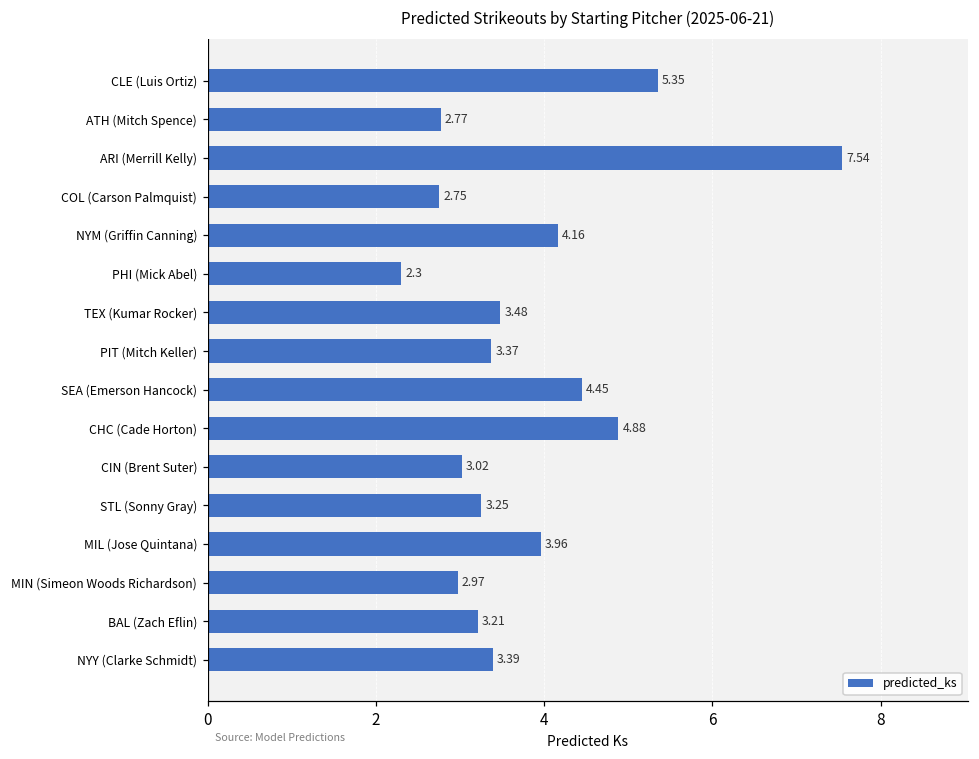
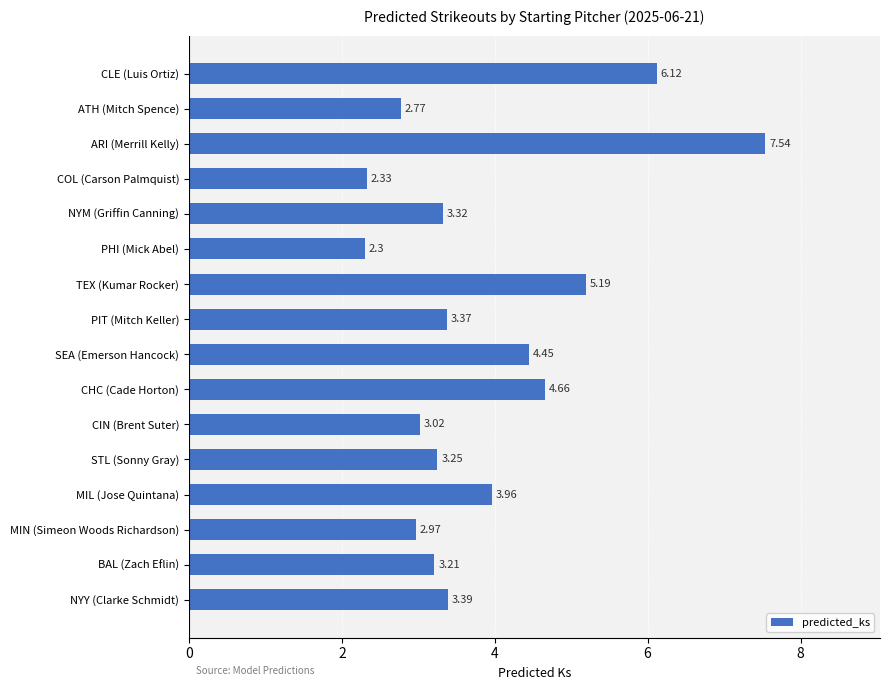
CLE (Luis Ortiz): 5.35 -> 6.12
COL (Carson Palmquist): 2.75 -> 2.33
NYM (Griffin Canning): 4.16 -> 3.32
TEX (Kumar Rocker): 3.48 -> 5.19
CHC (Cade Horton): 4.88 -> 4.66
